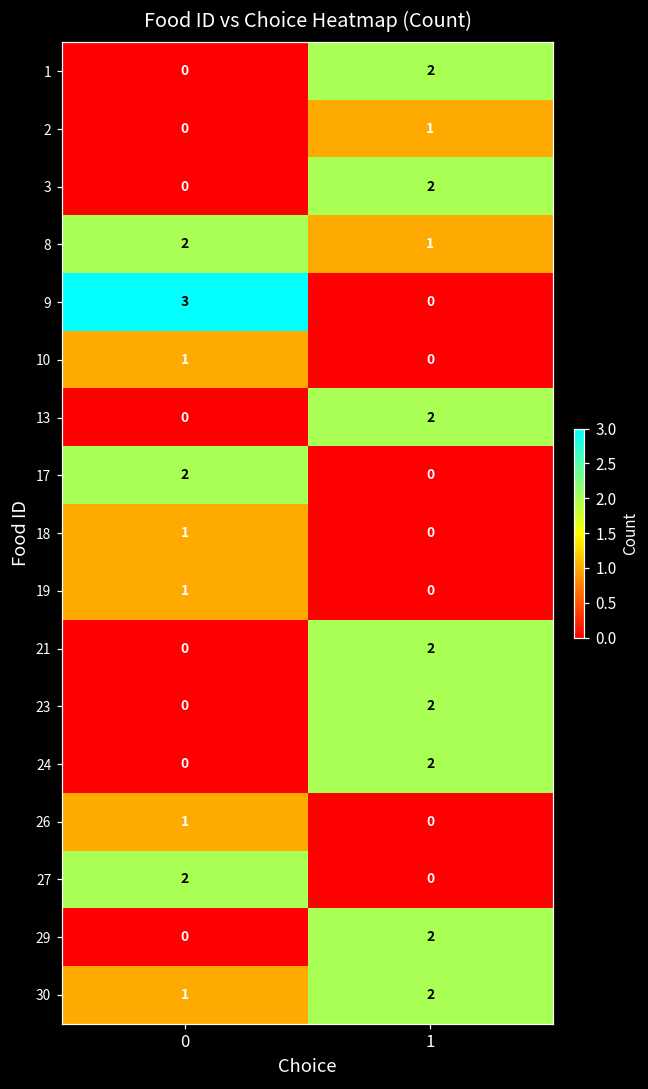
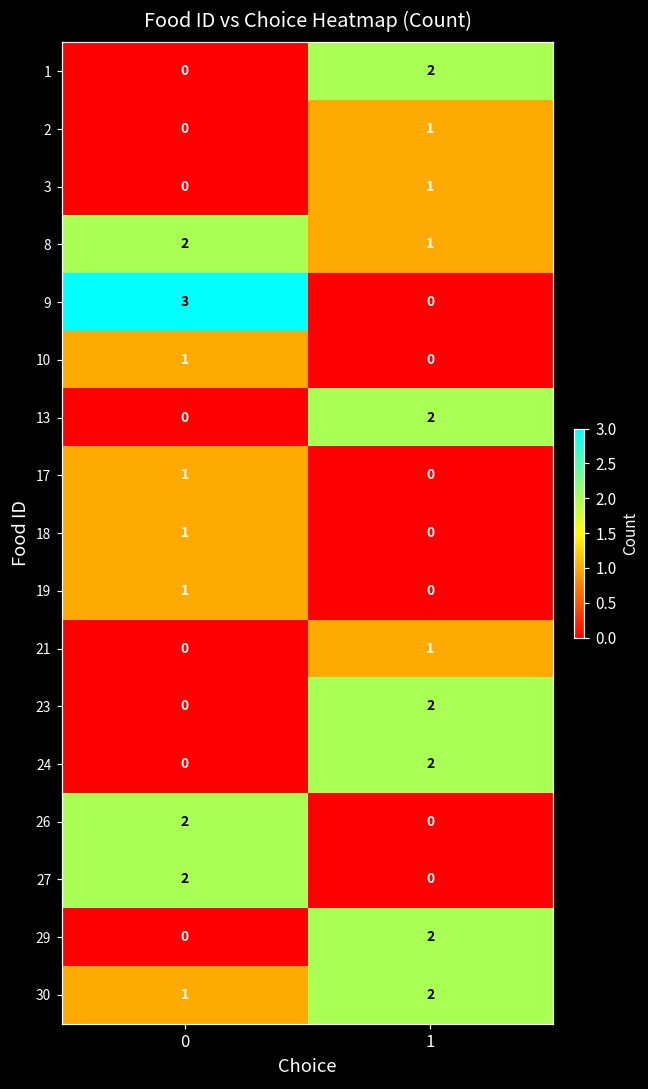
3, 1: 2 -> 1
17, 0: 2 -> 1
21, 1: 2 -> 1
26, 0: 1 -> 2
